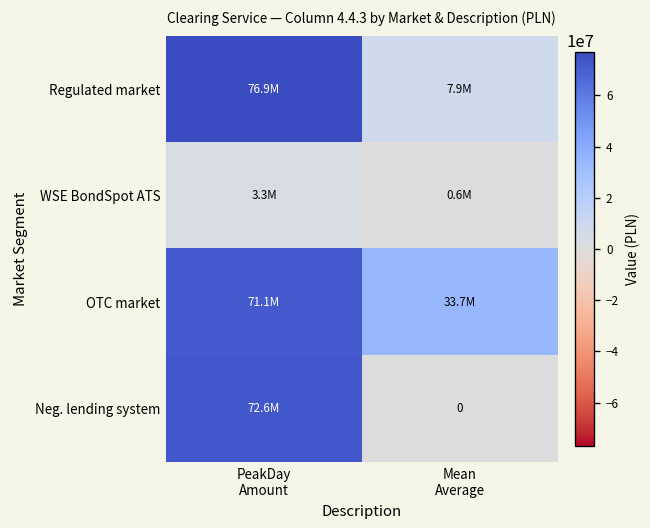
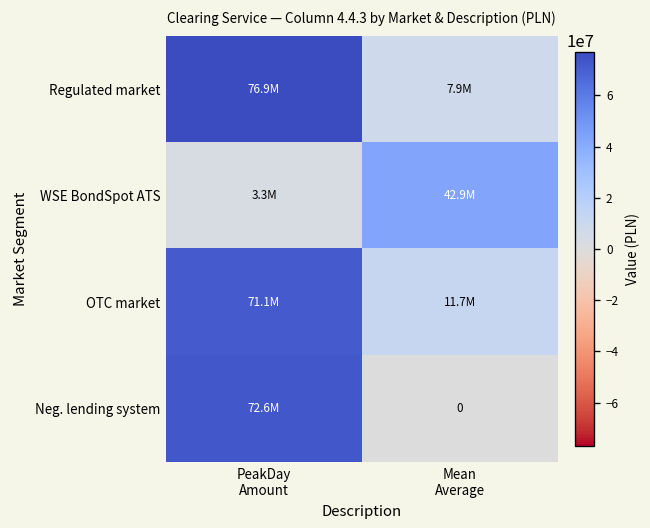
WSE BondSpot ATS, Mean Average: 0.6M -> 42.9M
OTC market, Mean Average: 33.7M -> 11.7M
